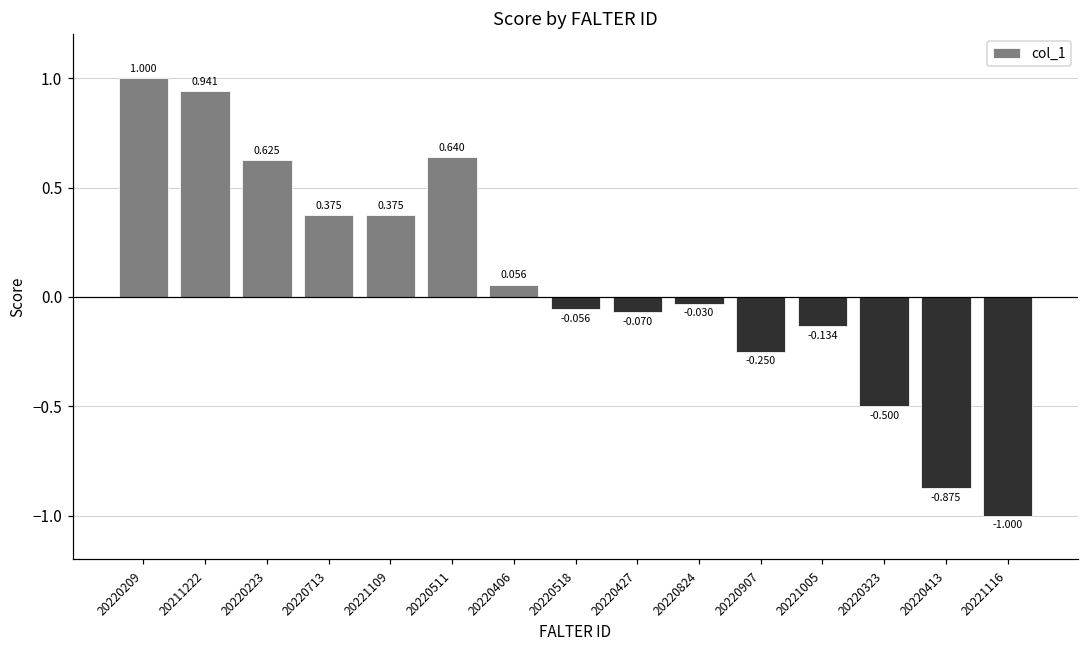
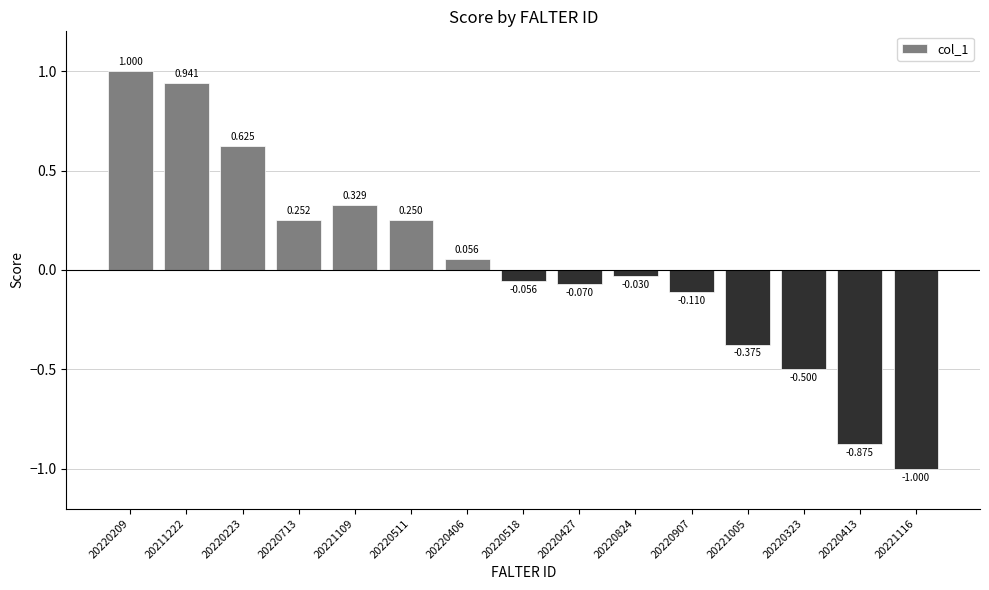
20220713: 0.375 -> 0.252
20221109: 0.375 -> 0.329
20220511: 0.640 -> 0.250
20220907: -0.250 -> -0.110
20221005: -0.134 -> -0.375
